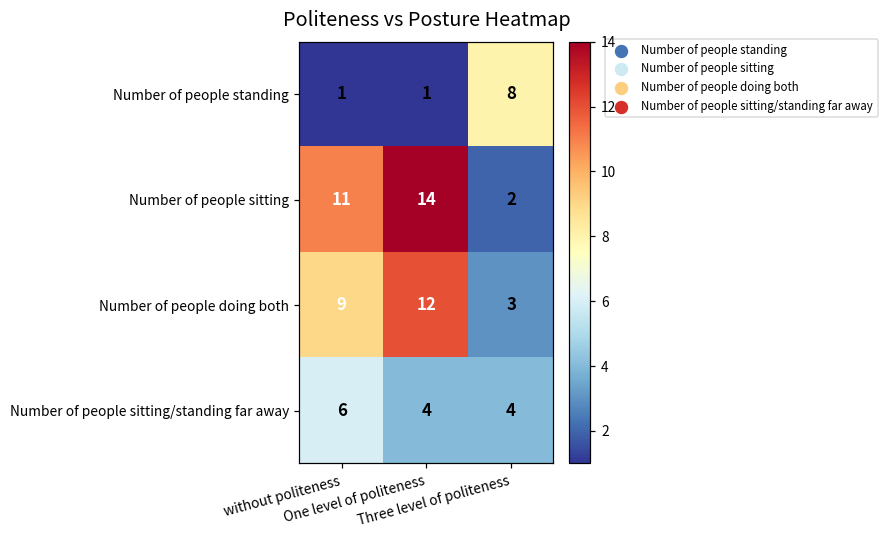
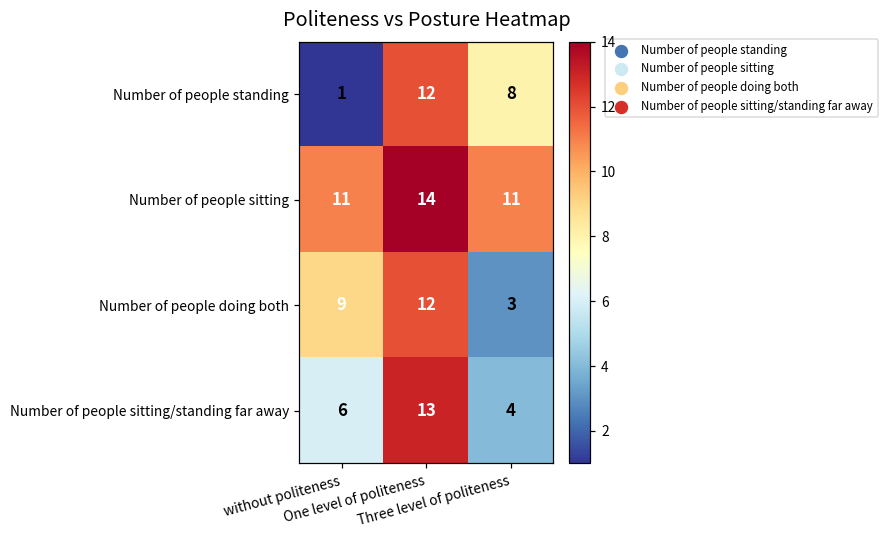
Number of people standing, One level of politeness: 1 -> 12
Number of people sitting, Three level of politeness: 2 -> 11
Number of people sitting/standing far away, One level of politeness: 4 -> 13
